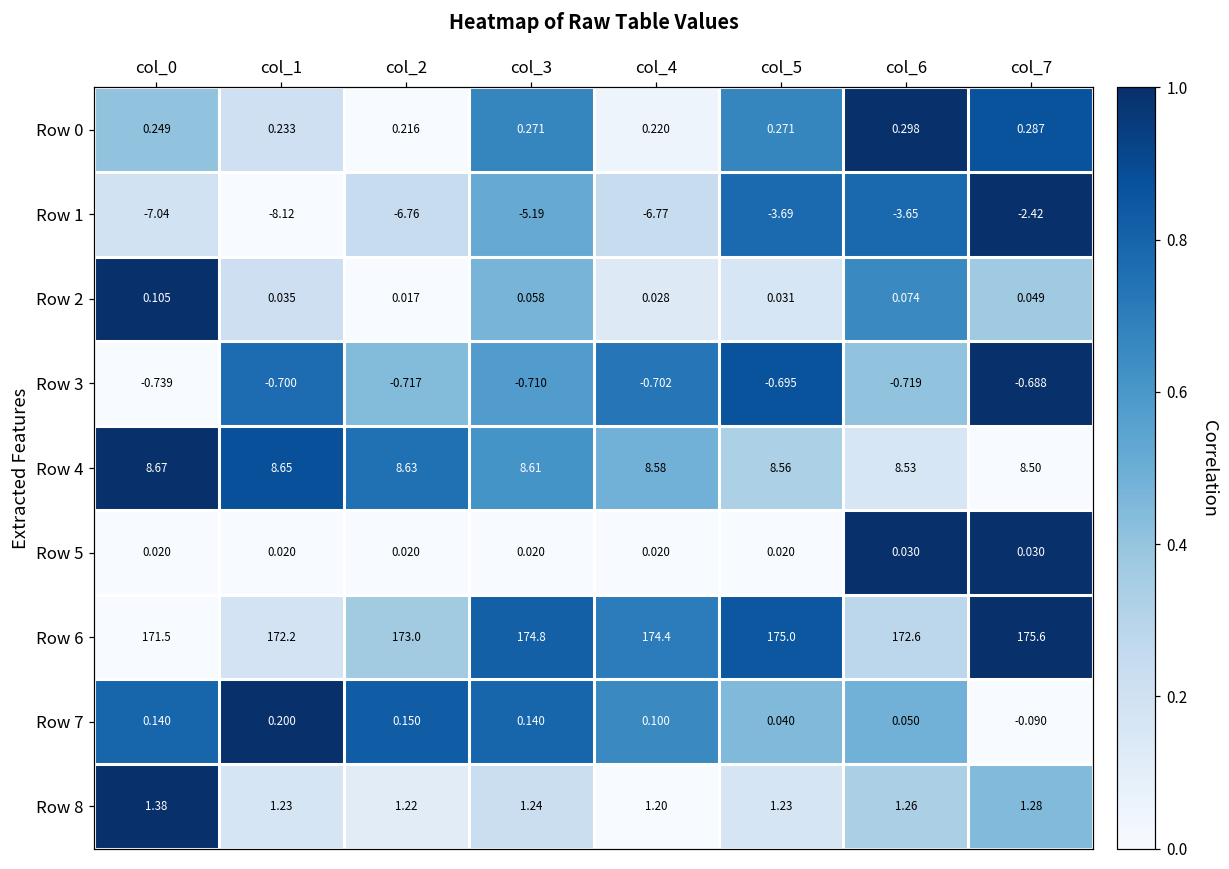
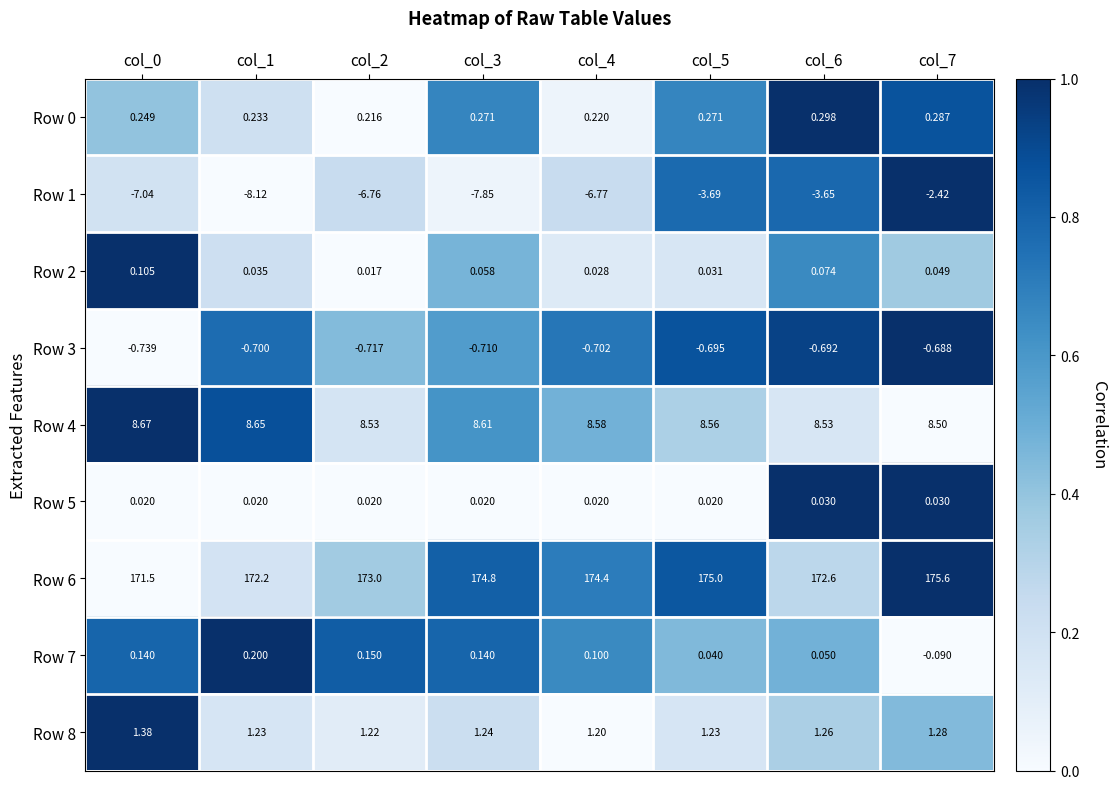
Row 1, col_3: -5.19 -> -7.85
Row 3, col_6: -0.719 -> -0.692
Row 4, col_2: 8.63 -> 8.53
